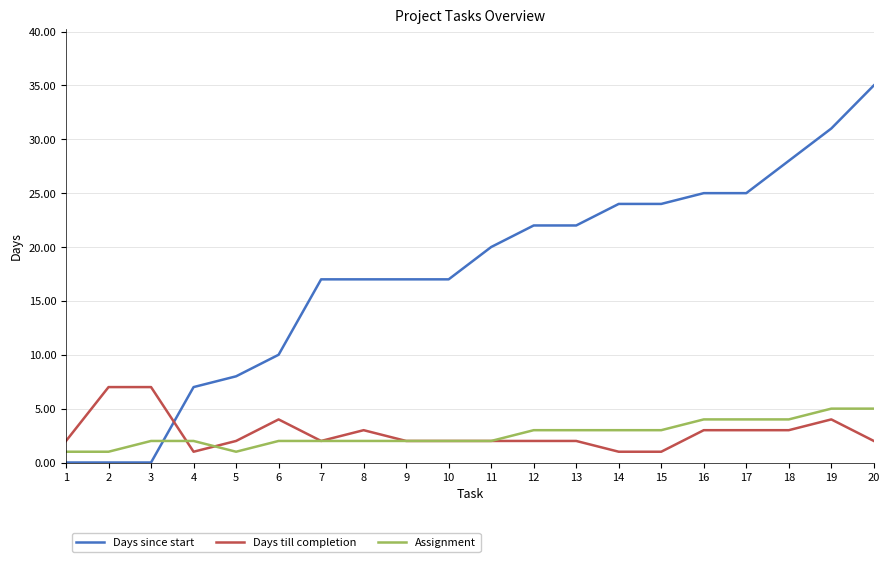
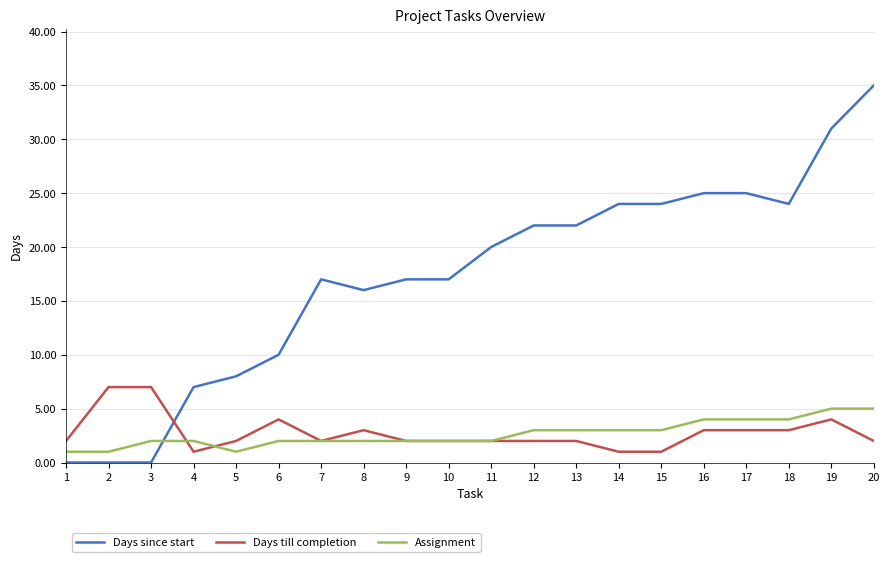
Days since start, 8: 17 -> 16
Days since start, 18: 28 -> 24
